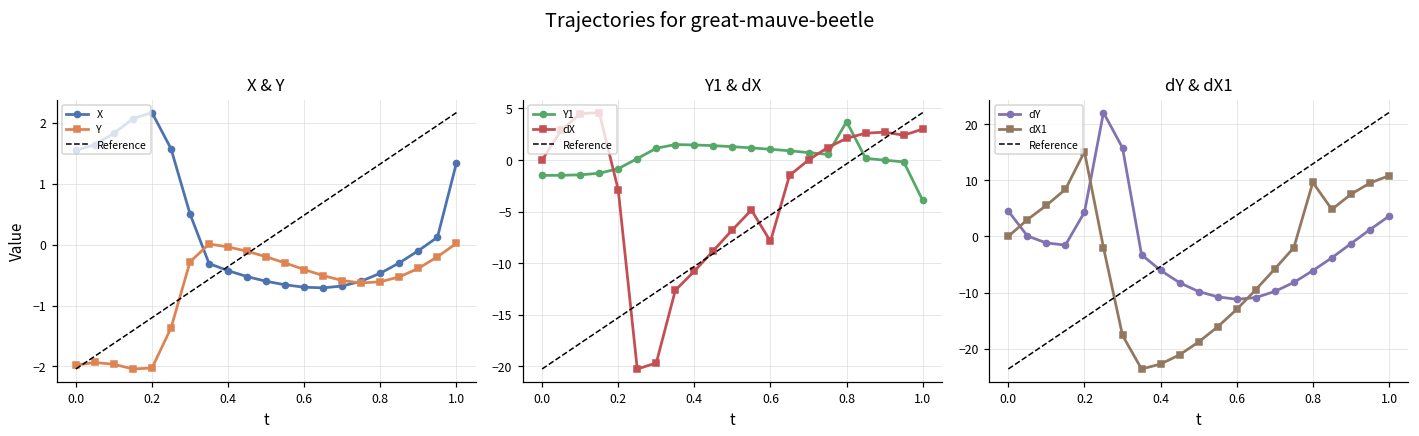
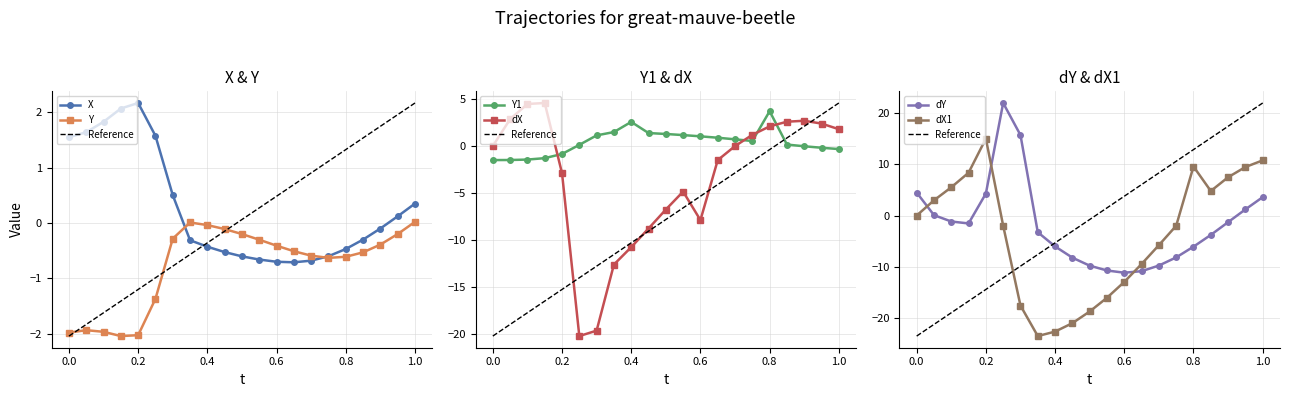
X & Y, X, 1.0: 1.3 -> 0.4
Y1 & dX, Y1, 0.4: 1 -> 3
Y1 & dX, Y1, 1.0: -4 -> 0
Y1 & dX, dX, 1.0: 3 -> 2
